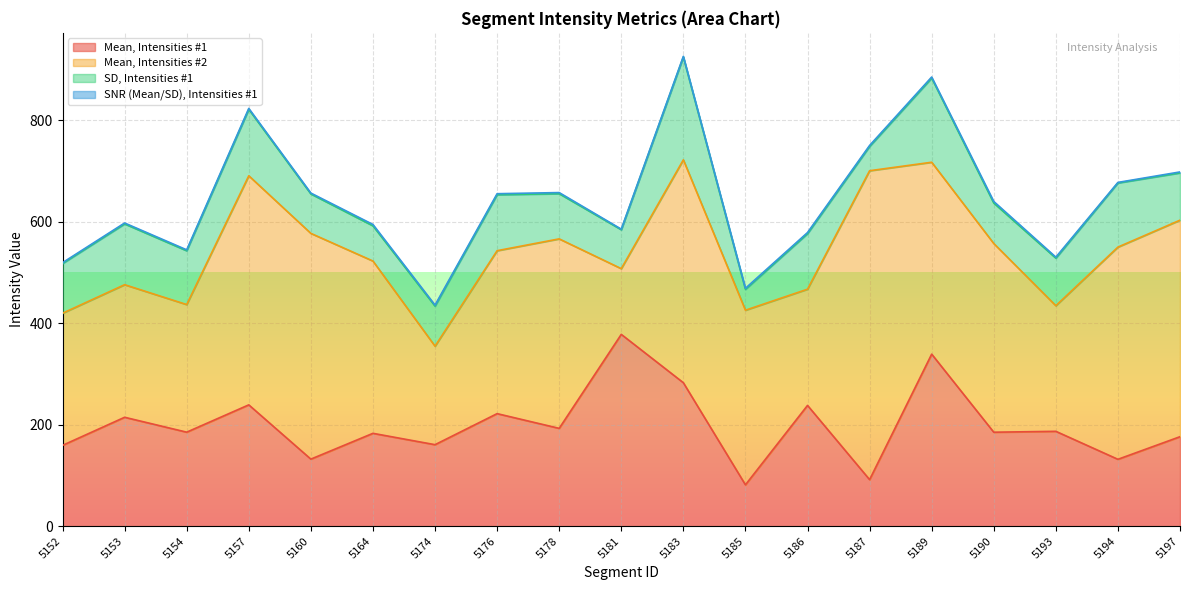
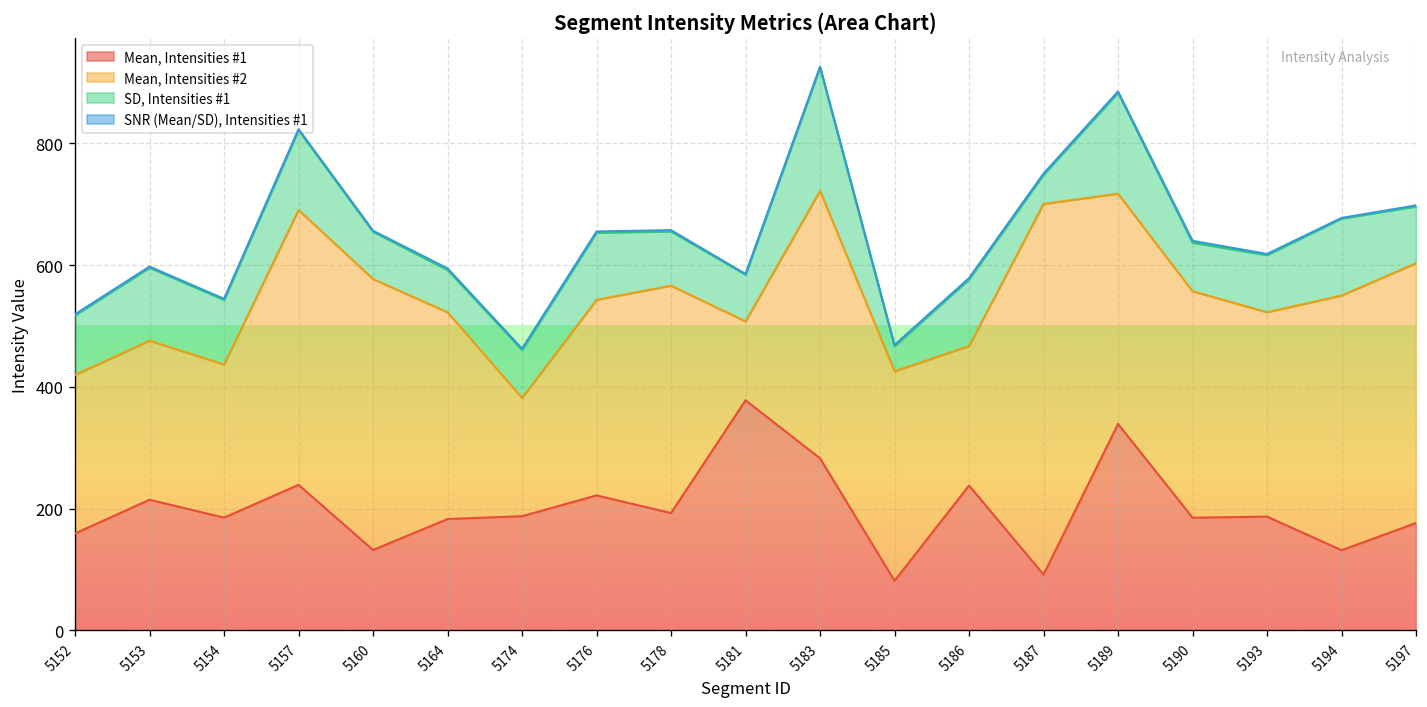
Mean, Intensities #1, 5174: 160 -> 190
Mean, Intensities #2, 5193: 250 -> 340
